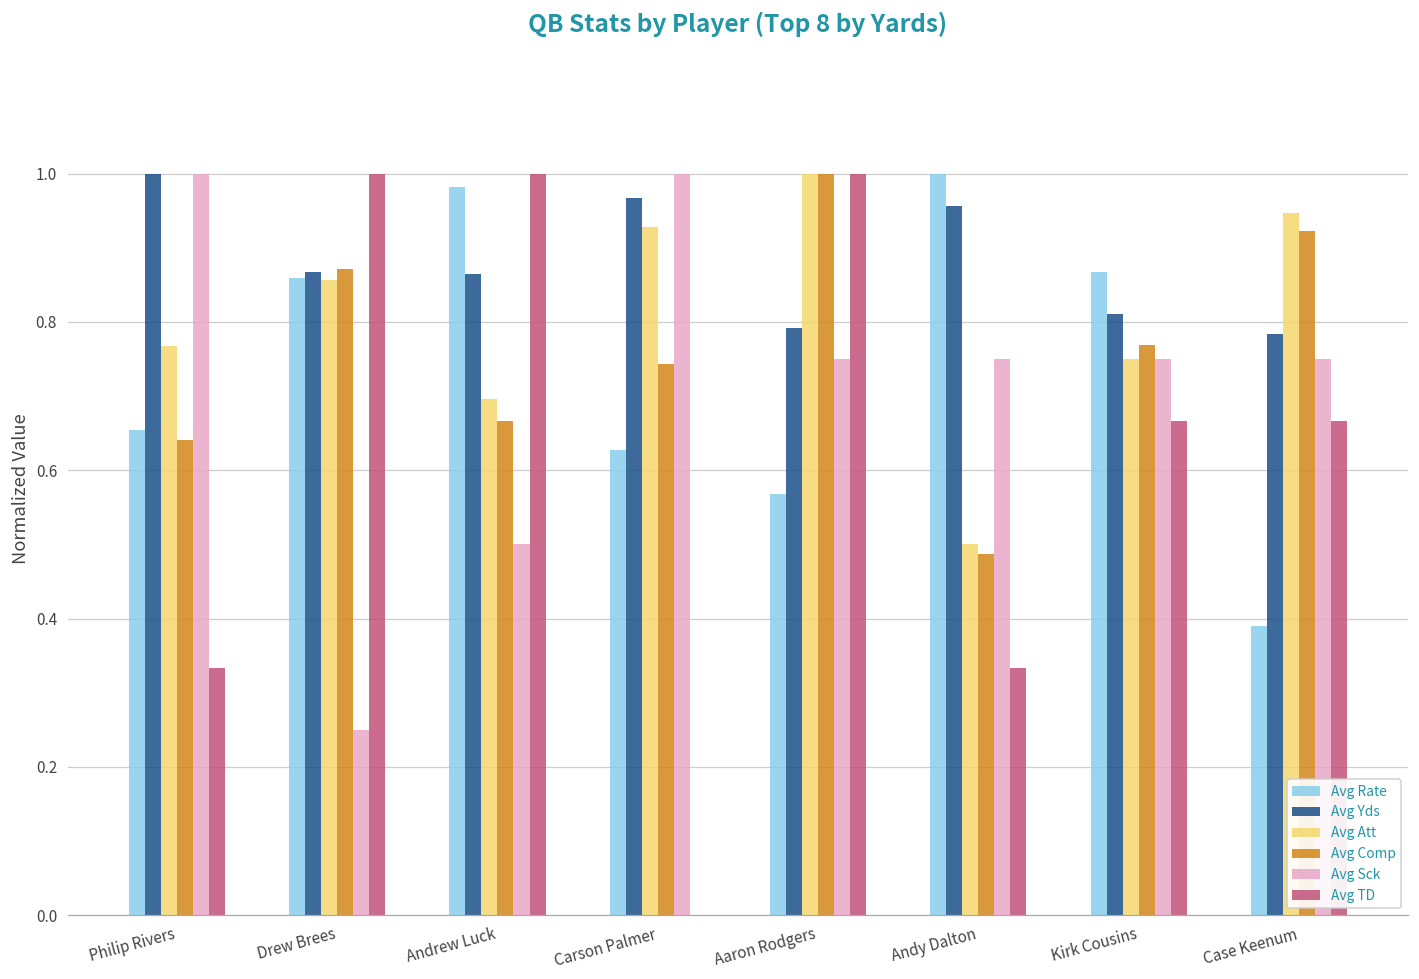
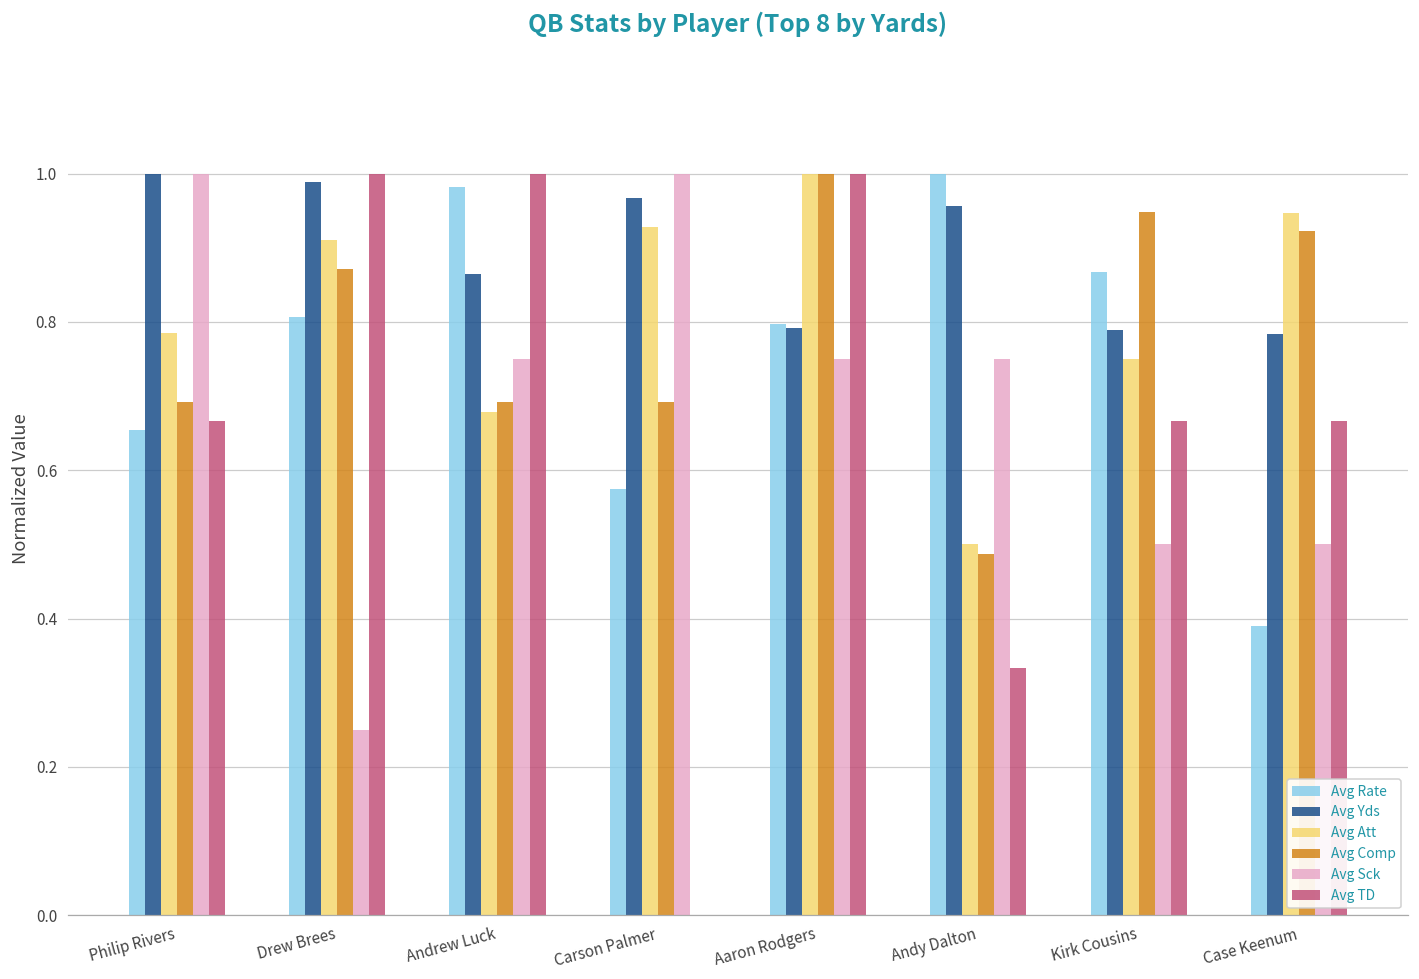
Avg Att, Philip Rivers: 0.77 -> 0.79
Avg Comp, Philip Rivers: 0.64 -> 0.69
Avg TD, Philip Rivers: 0.33 -> 0.67
Avg Rate, Drew Brees: 0.86 -> 0.81
Avg Yds, Drew Brees: 0.87 -> 0.99
Avg Att, Drew Brees: 0.86 -> 0.91
Avg Att, Andrew Luck: 0.70 -> 0.68
Avg Comp, Andrew Luck: 0.67 -> 0.69
Avg Sck, Andrew Luck: 0.50 -> 0.75
Avg Rate, Carson Palmer: 0.63 -> 0.58
Avg Comp, Carson Palmer: 0.74 -> 0.69
Avg Rate, Aaron Rodgers: 0.57 -> 0.80
Avg Yds, Kirk Cousins: 0.81 -> 0.79
Avg Comp, Kirk Cousins: 0.77 -> 0.95
Avg Sck, Kirk Cousins: 0.75 -> 0.50
Avg Sck, Case Keenum: 0.75 -> 0.50
